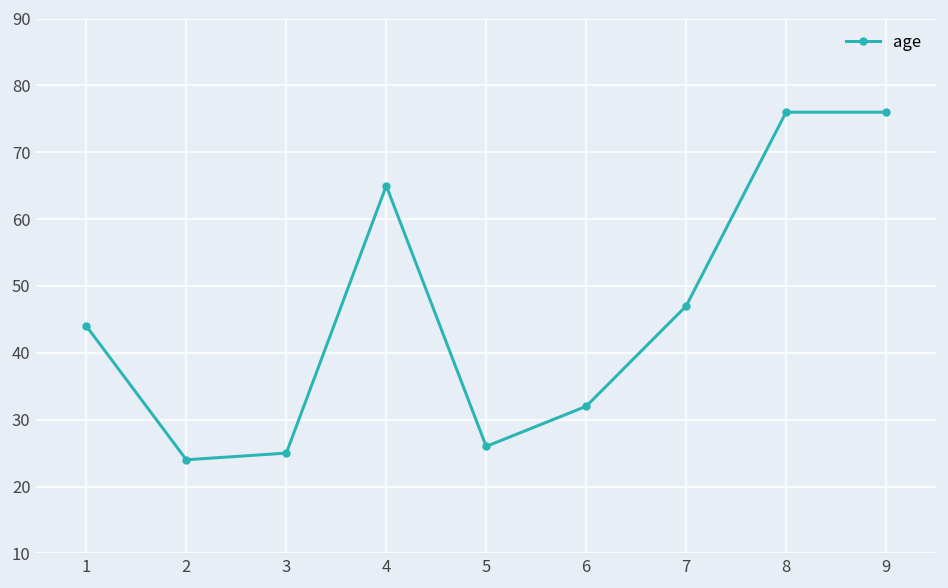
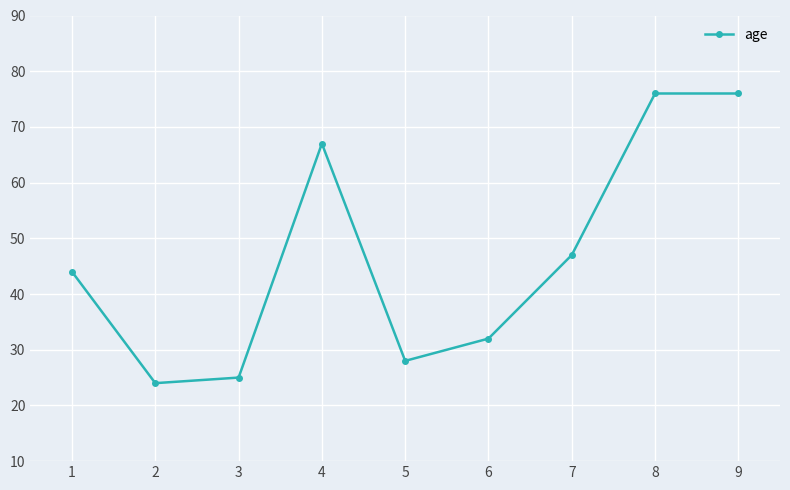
4: 65 -> 67
5: 26 -> 28
